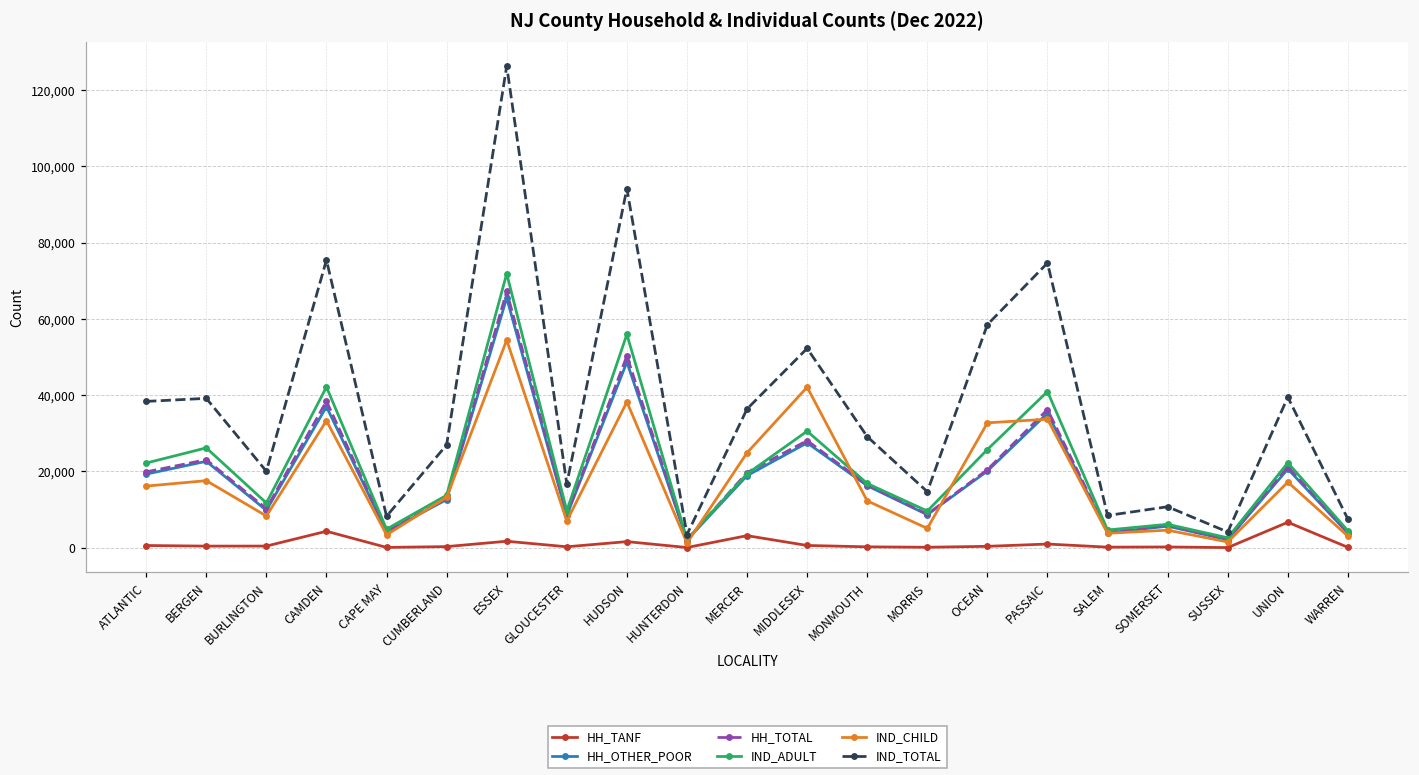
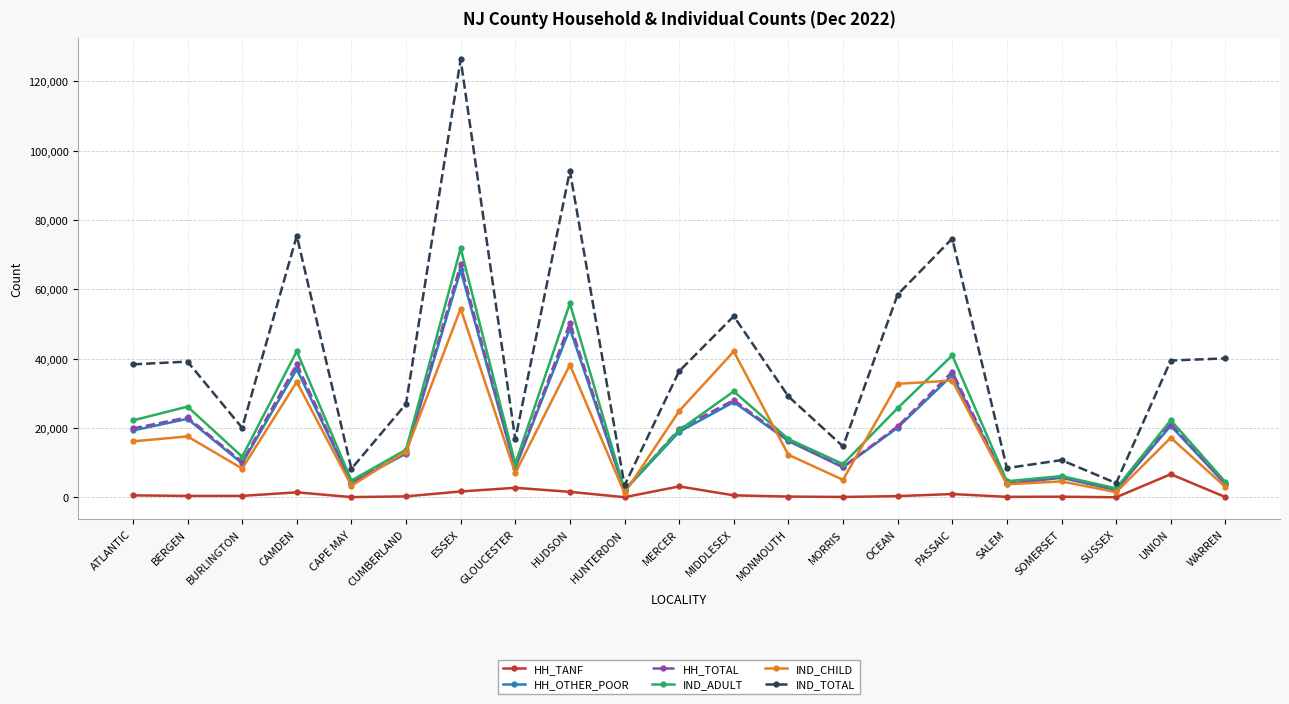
HH_TANF, CAMDEN: 4,000 -> 1,000
HH_TANF, GLOUCESTER: 0 -> 3,000
IND_TOTAL, WARREN: 7,000 -> 40,000
